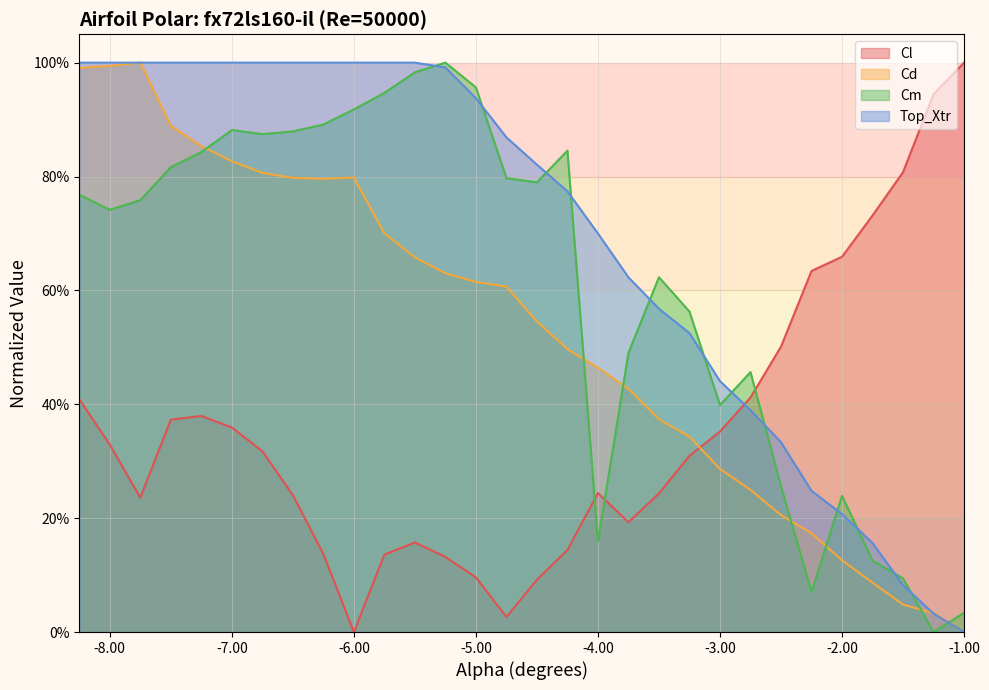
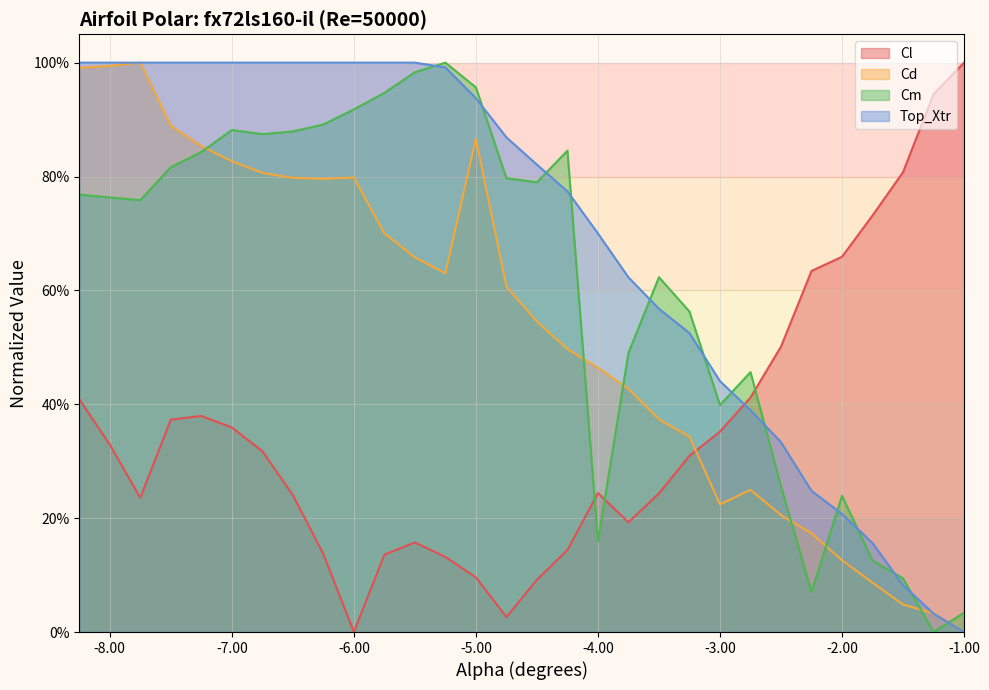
Cm, -8.00: 74% -> 76%
Cd, -5.00: 61% -> 87%
Cd, -3.00: 29% -> 22%
